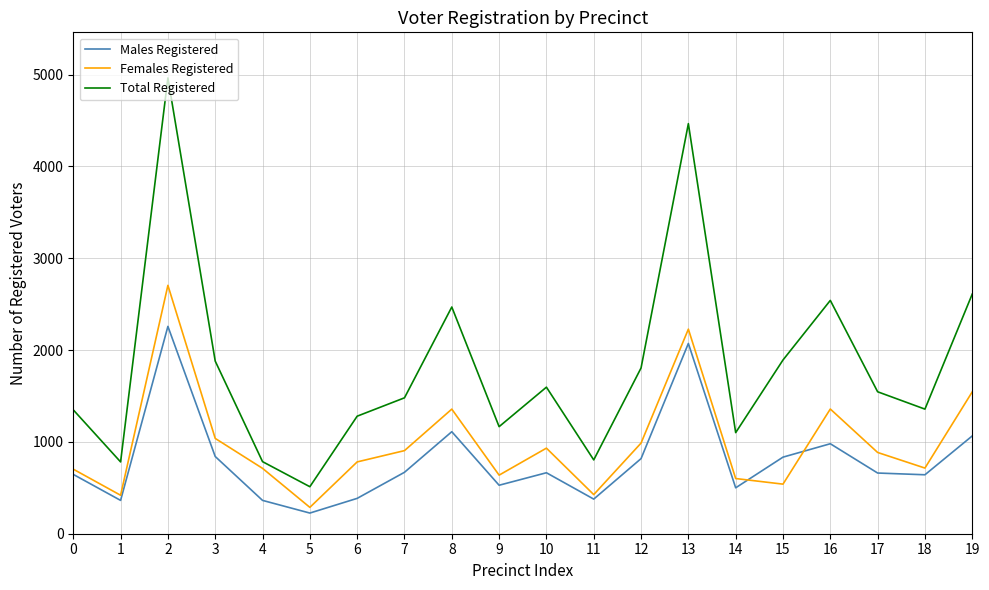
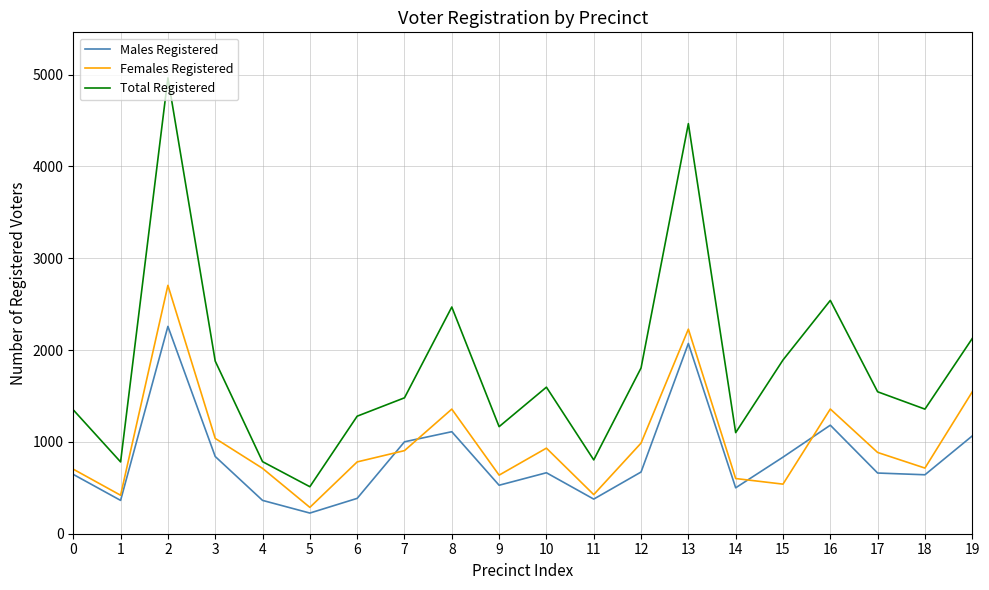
Males Registered, 7: 700 -> 1000
Males Registered, 12: 800 -> 700
Males Registered, 16: 1000 -> 1200
Total Registered, 19: 2600 -> 2100
